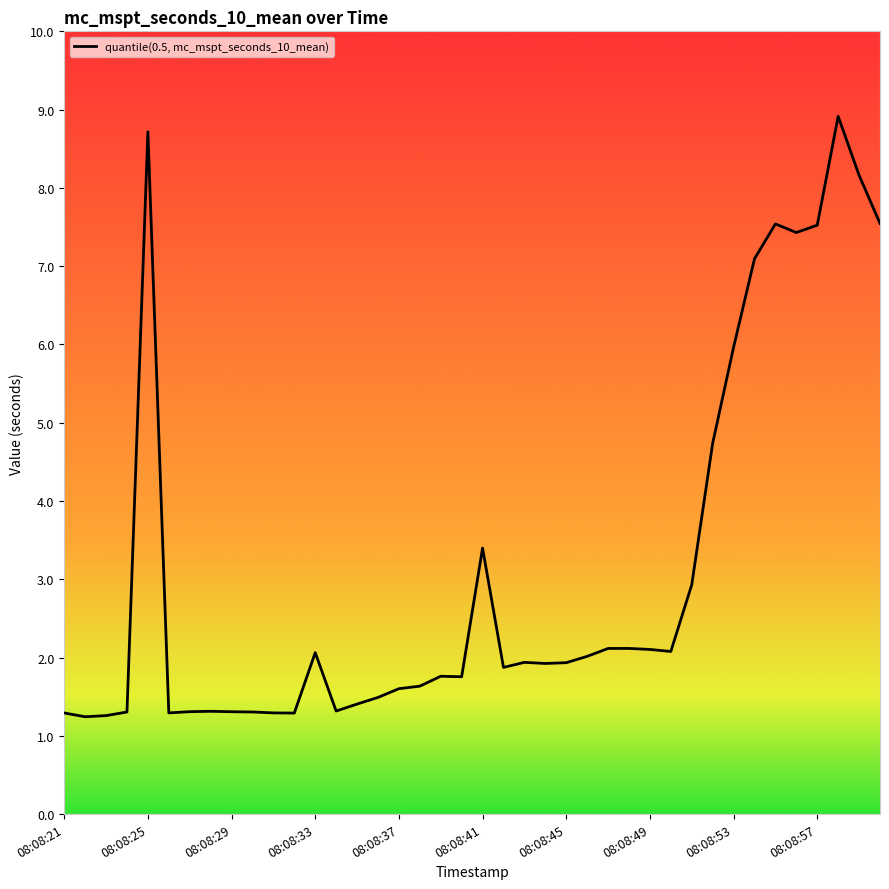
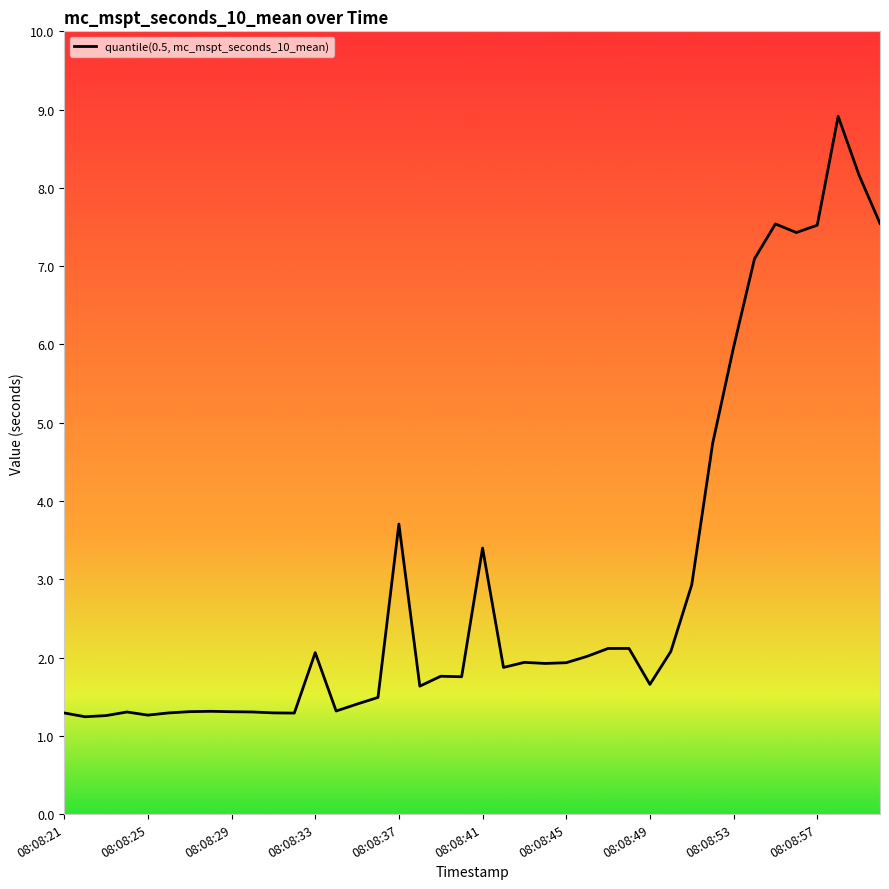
08:08:25: 8.7 -> 1.3
08:08:37: 1.6 -> 3.7
08:08:49: 2.1 -> 1.7
